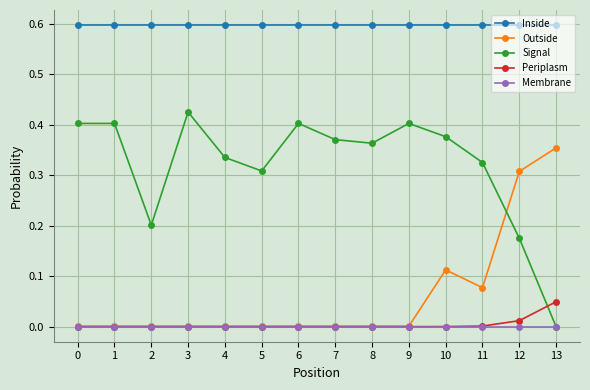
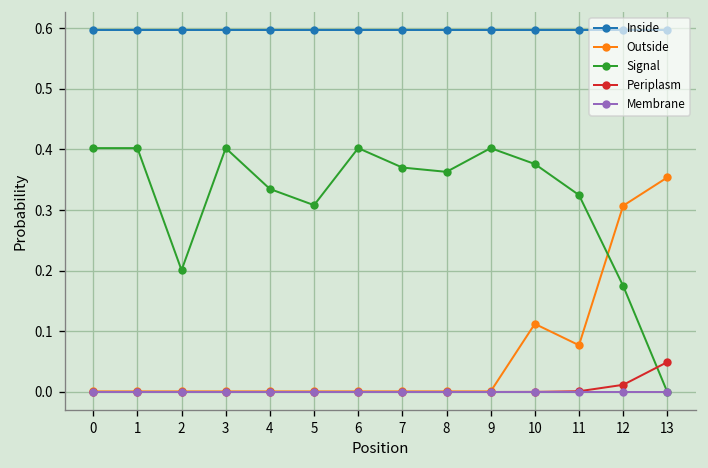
Signal, 3: 0.42 -> 0.40
